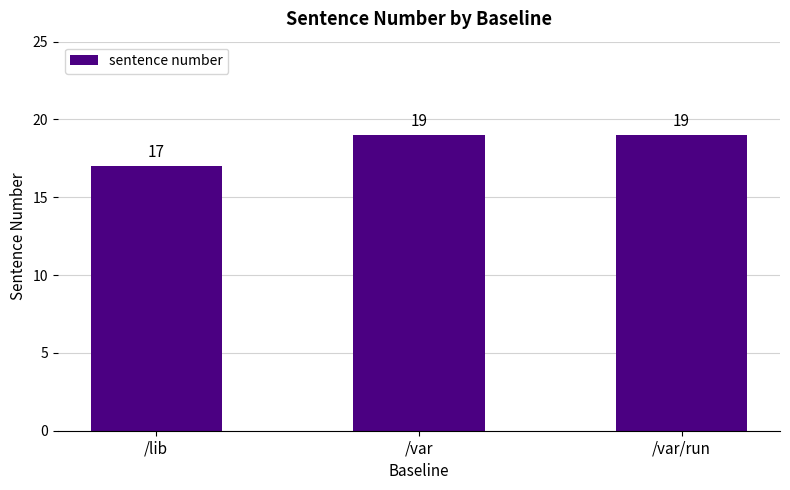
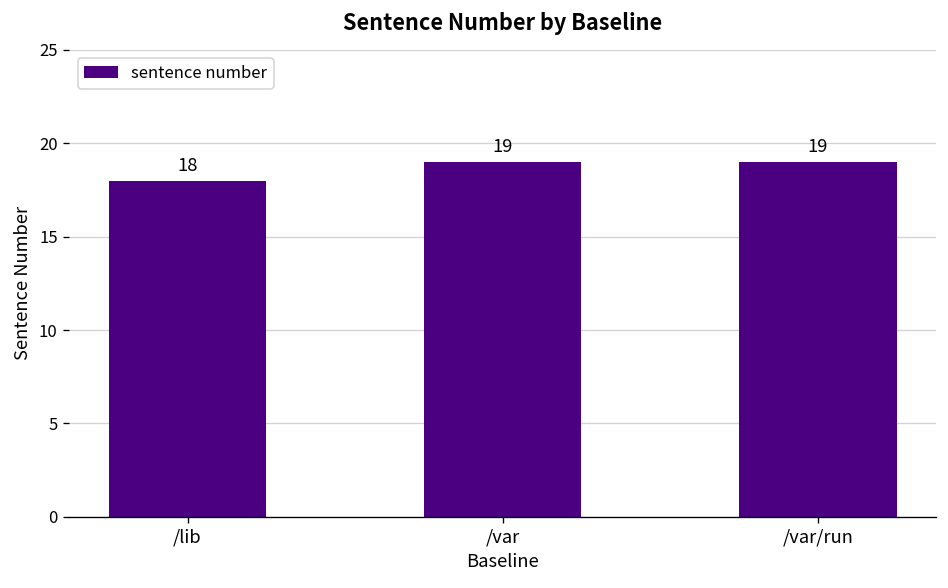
/lib: 17 -> 18
